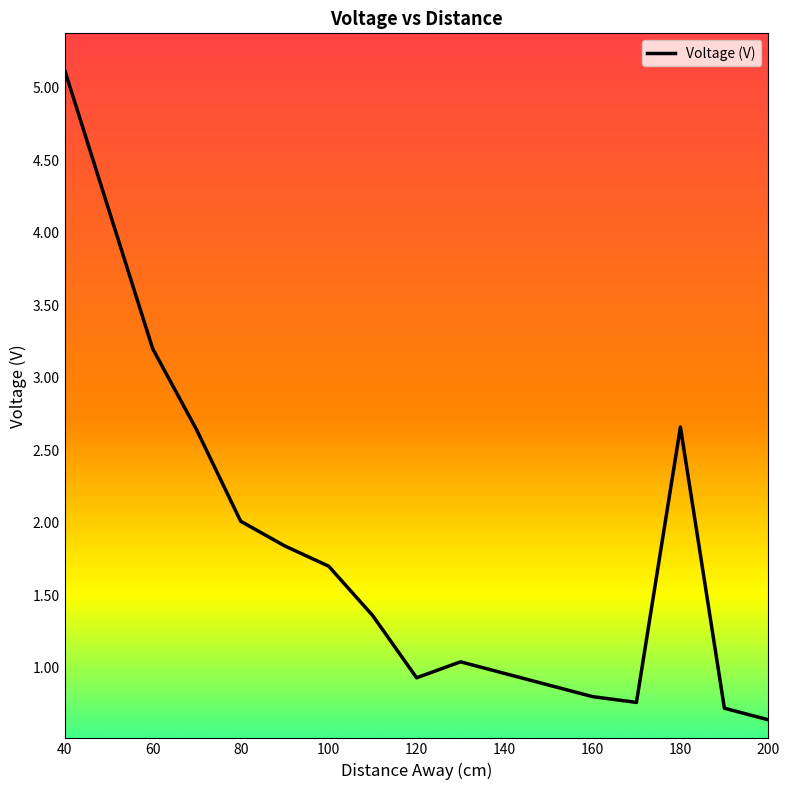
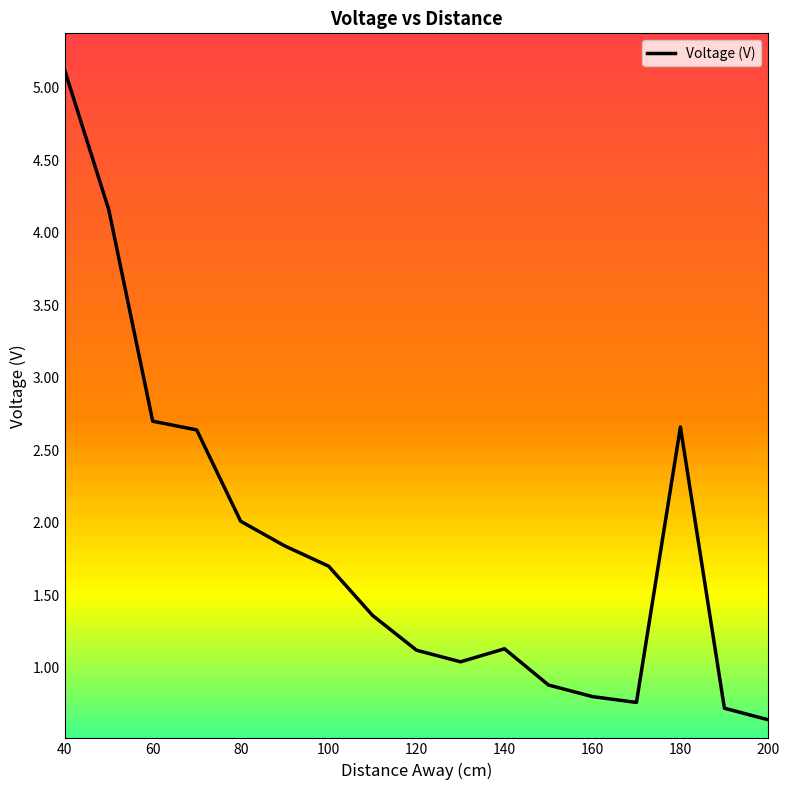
60: 3.2 -> 2.7
120: 0.93 -> 1.12
140: 0.96 -> 1.13
